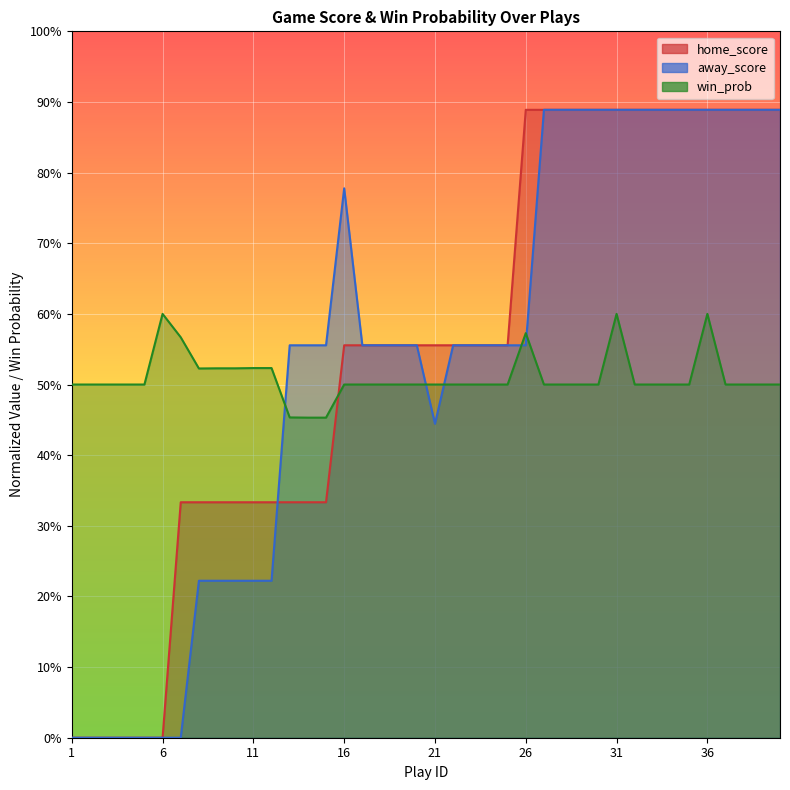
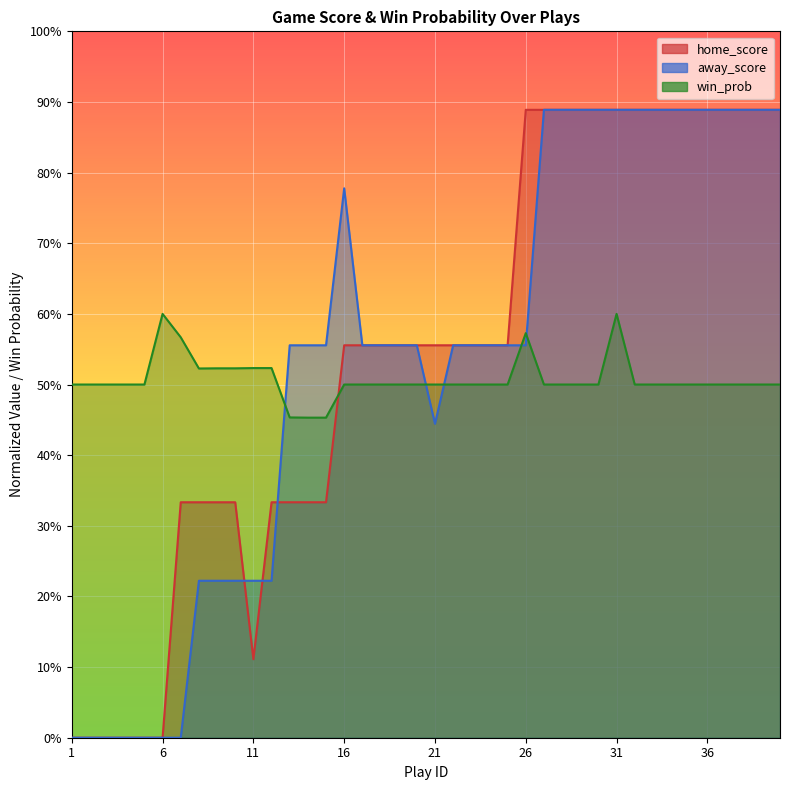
home_score, 11: 33% -> 11%
win_prob, 36: 60% -> 50%
